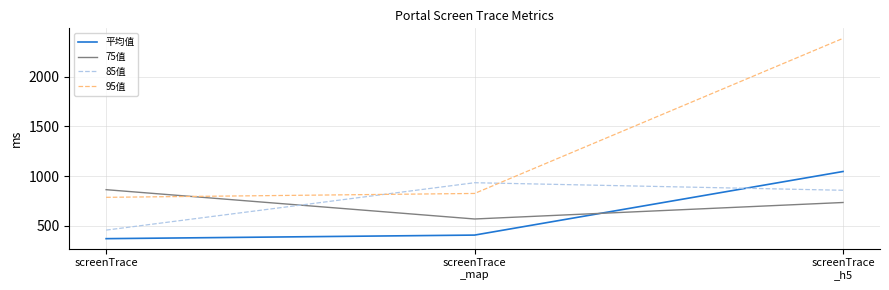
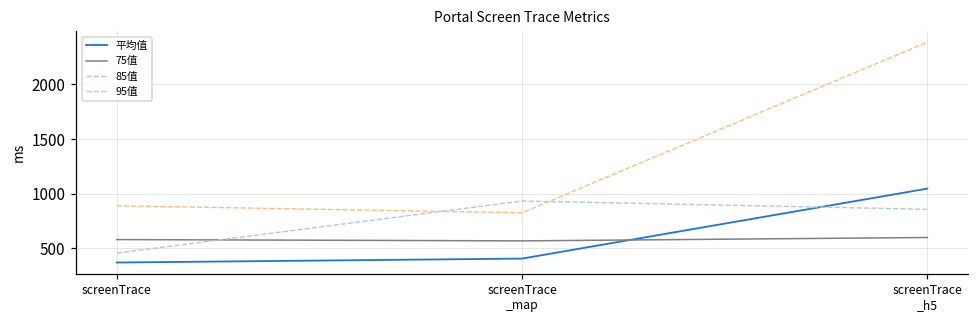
75值, screenTrace: 900 -> 600
95值, screenTrace: 800 -> 900
75值, screenTrace _h5: 700 -> 600
